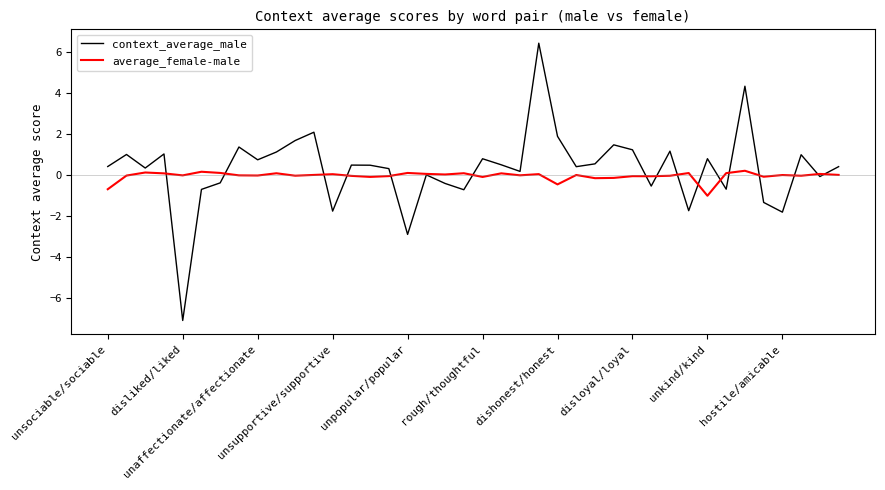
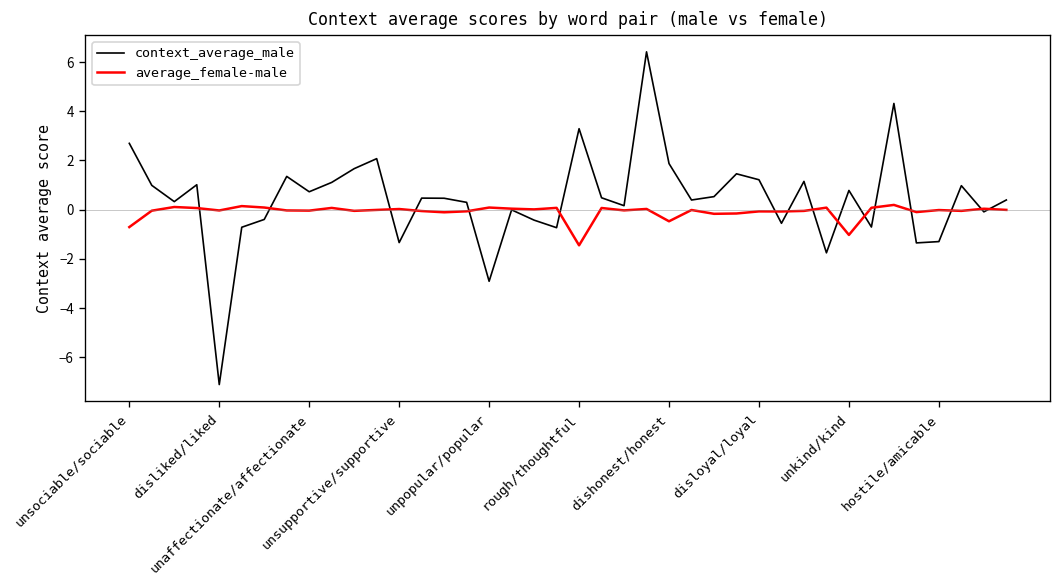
context_average_male, unsociable/sociable: 0.4 -> 2.7
context_average_male, unsupportive/supportive: -1.8 -> -1.3
context_average_male, rough/thoughtful: 0.8 -> 3.3
average_female-male, rough/thoughtful: -0.1 -> -1.4
context_average_male, hostile/amicable: -1.8 -> -1.3
